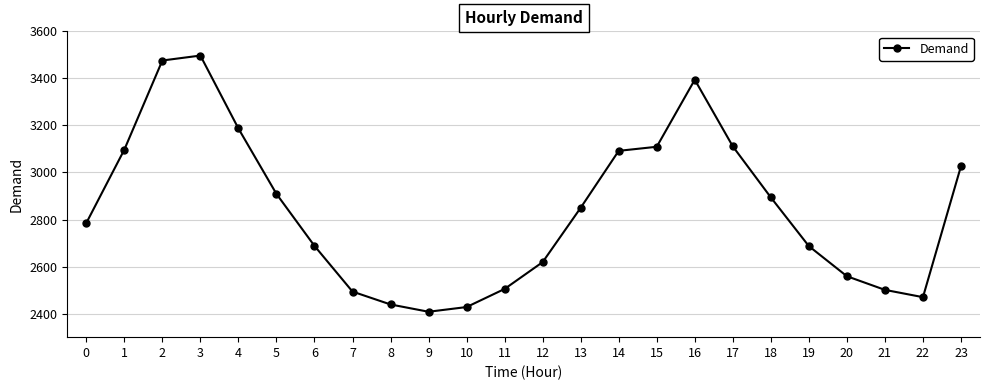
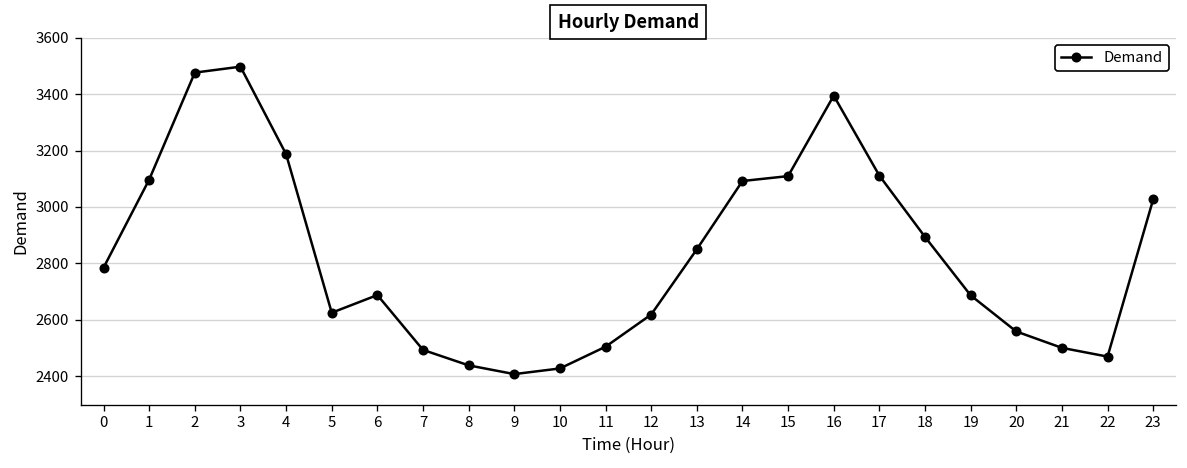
5: 2910 -> 2630
